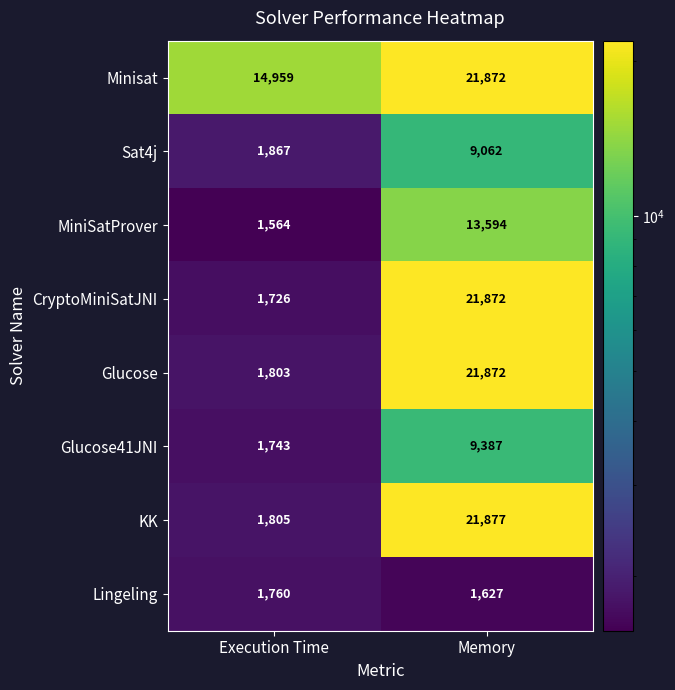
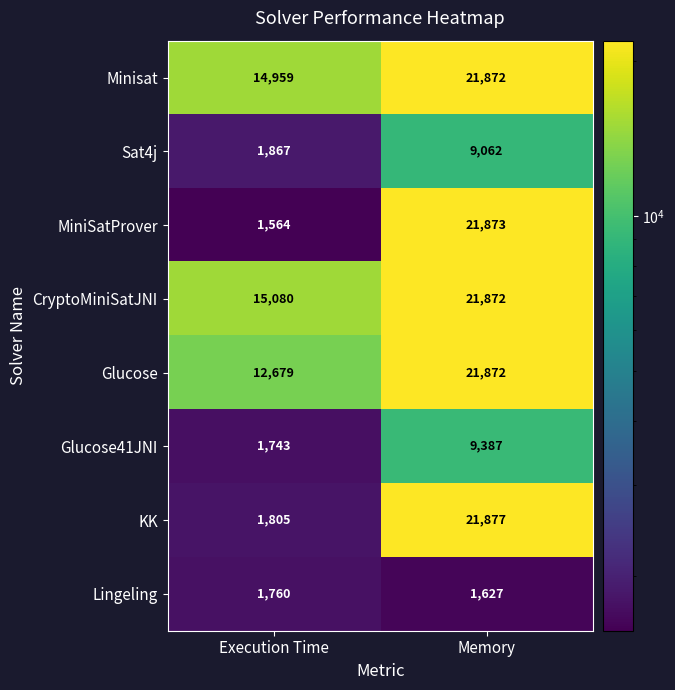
MiniSatProver, Memory: 13,594 -> 21,873
CryptoMiniSatJNI, Execution Time: 1,726 -> 15,080
Glucose, Execution Time: 1,803 -> 12,679
